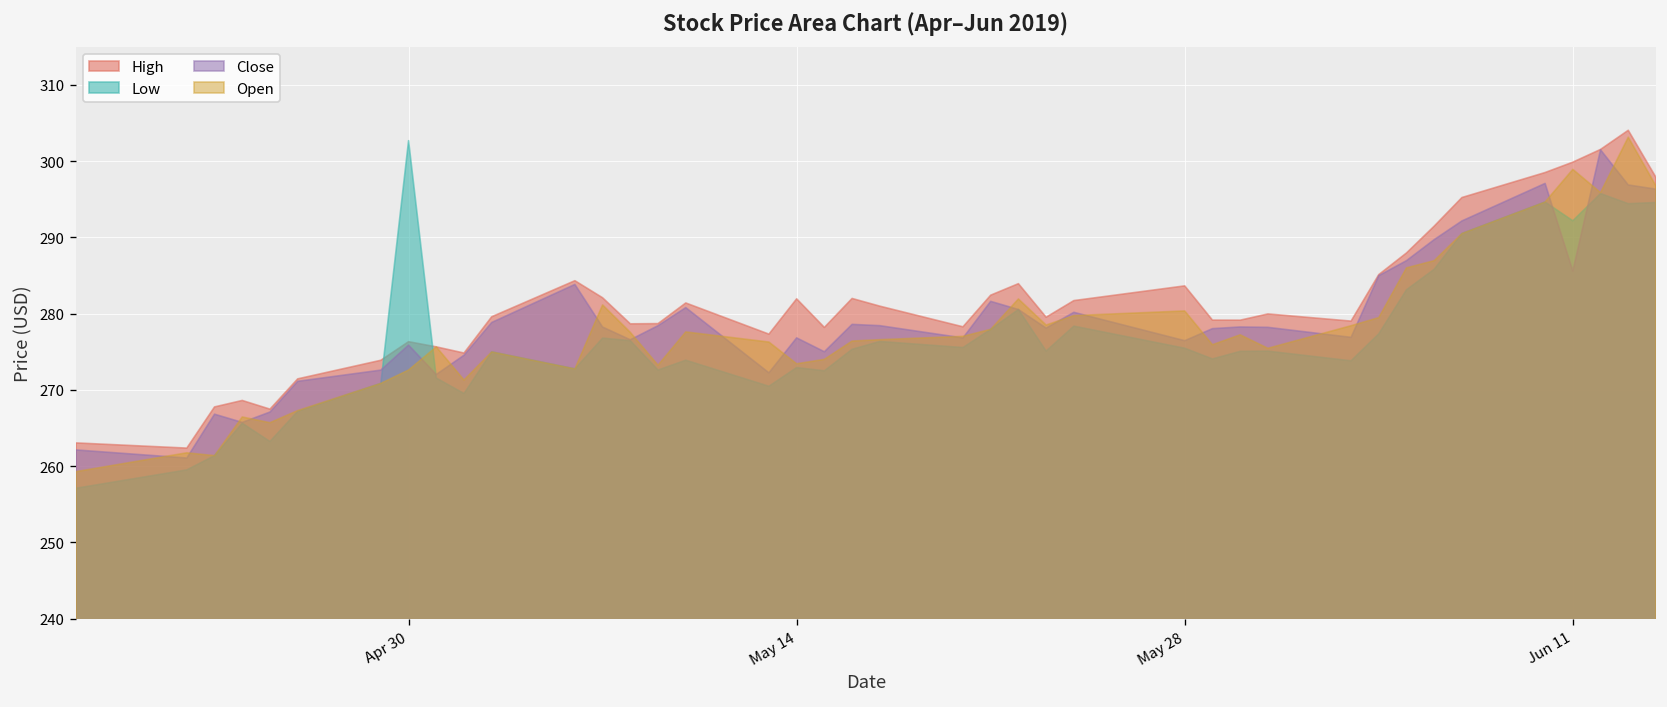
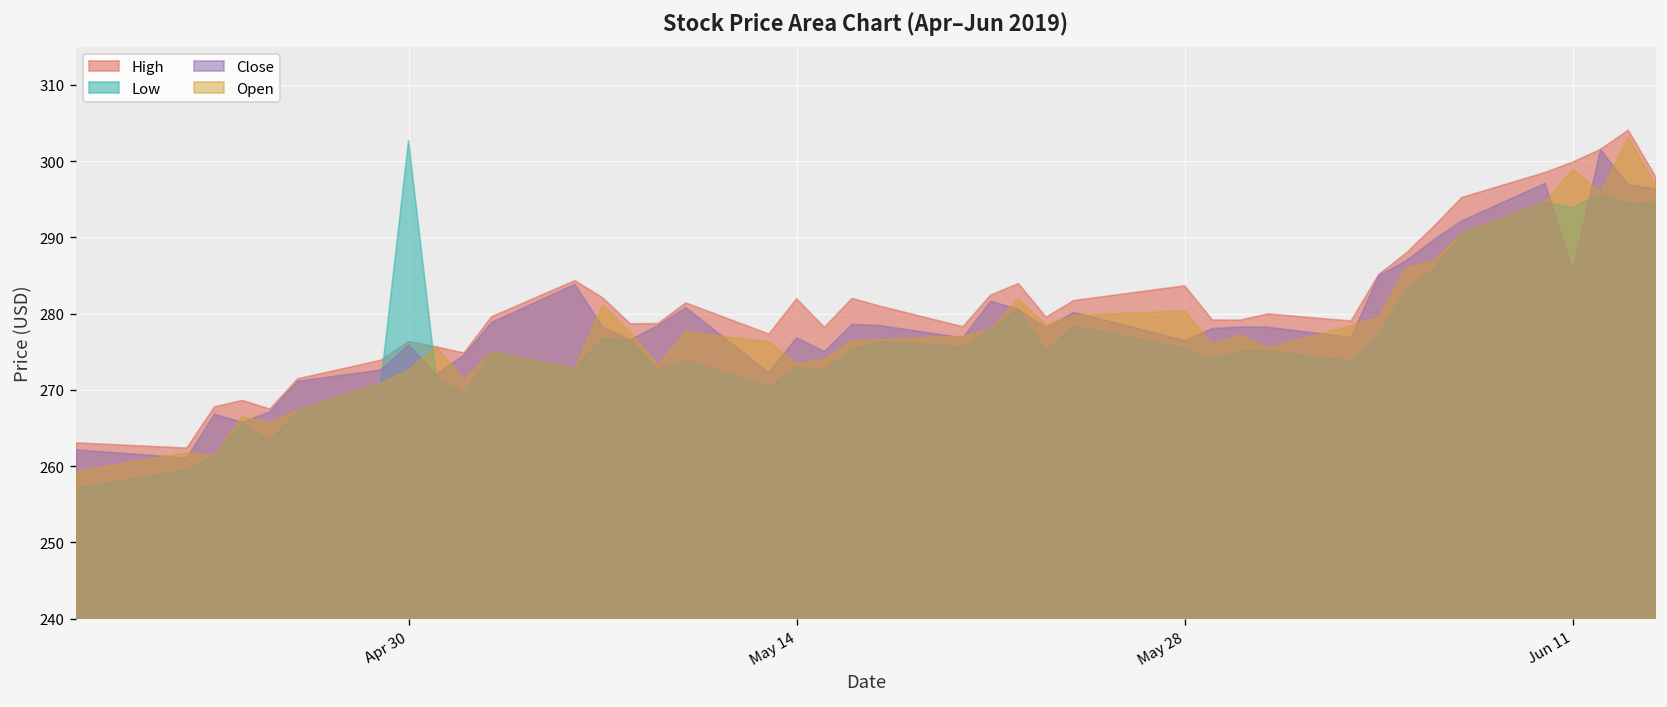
Low, Jun 11: 292 -> 294
